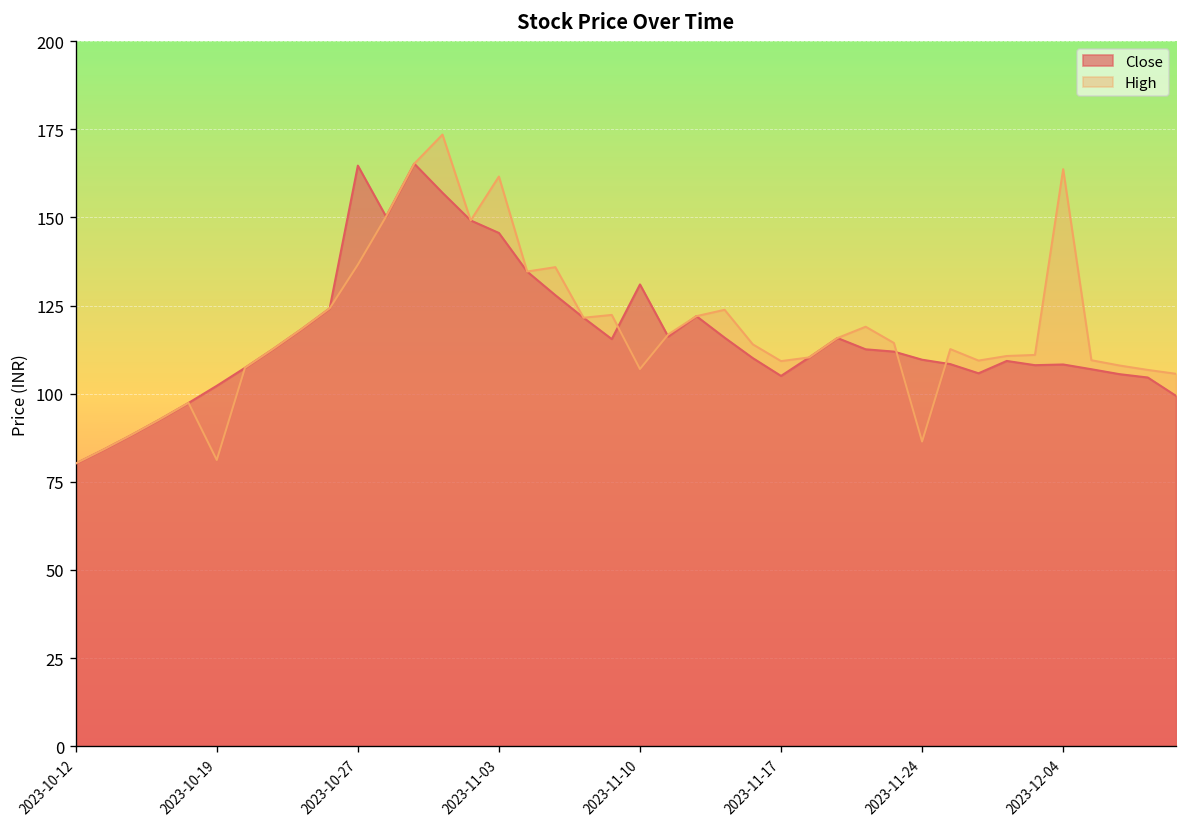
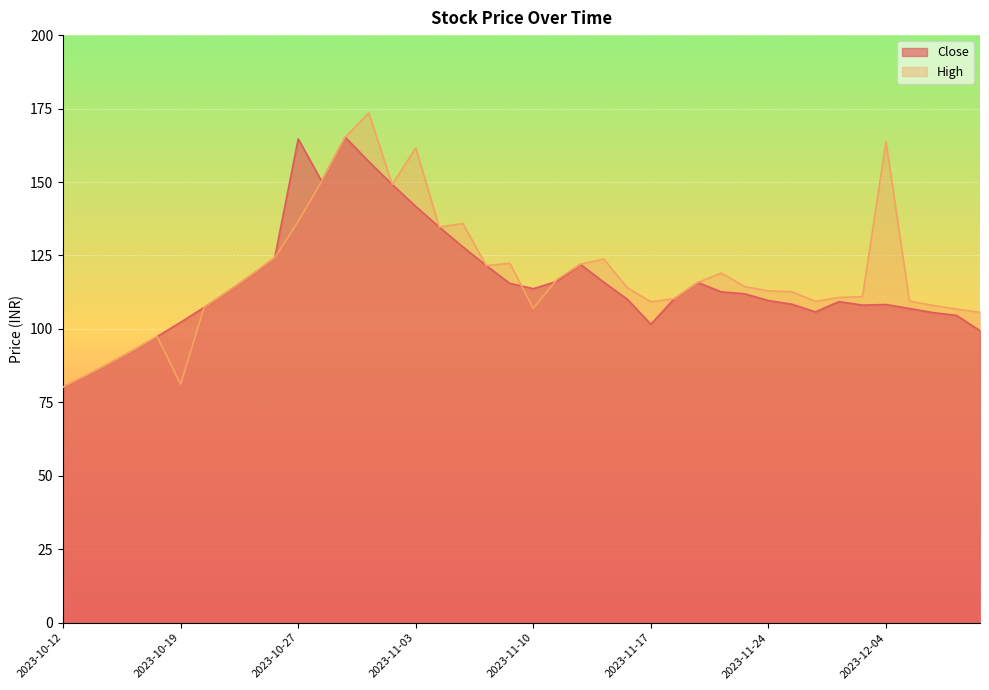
Close, 2023-11-03: 146 -> 142
Close, 2023-11-10: 131 -> 114
Close, 2023-11-17: 105 -> 102
High, 2023-11-24: 86 -> 113
